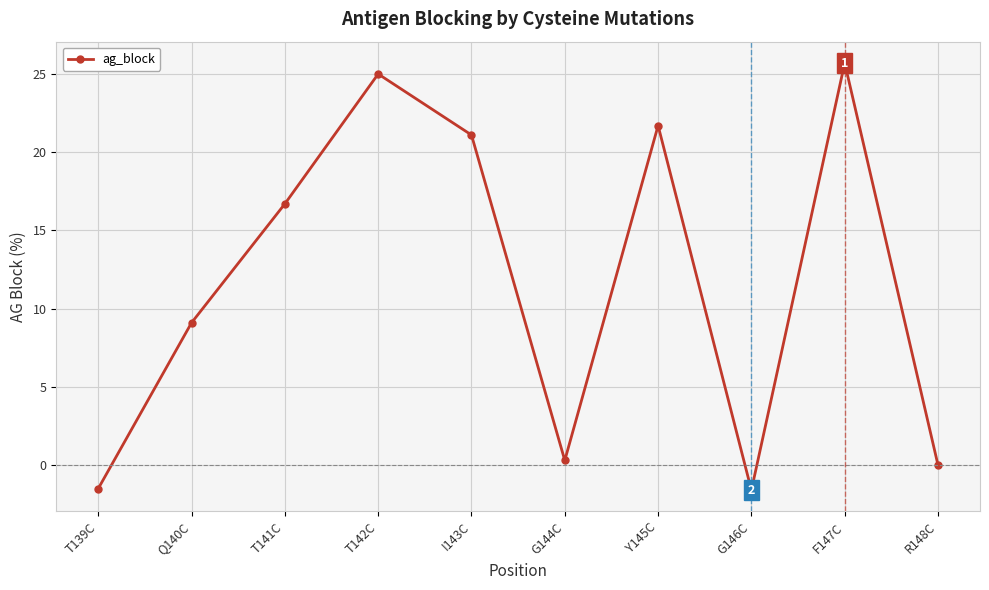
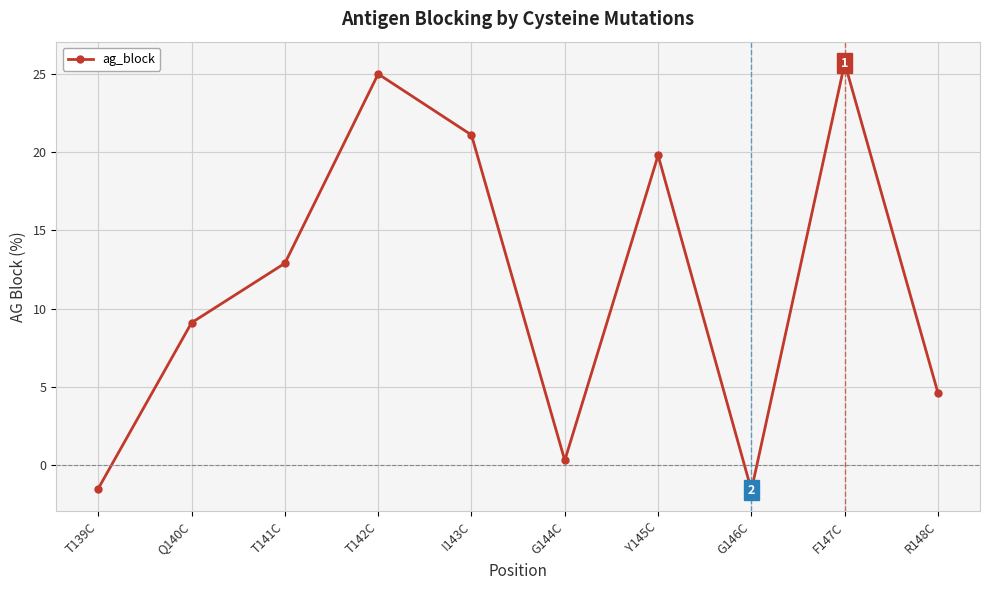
T141C: 16.7 -> 12.9
Y145C: 21.7 -> 19.8
R148C: 0.0 -> 4.6
